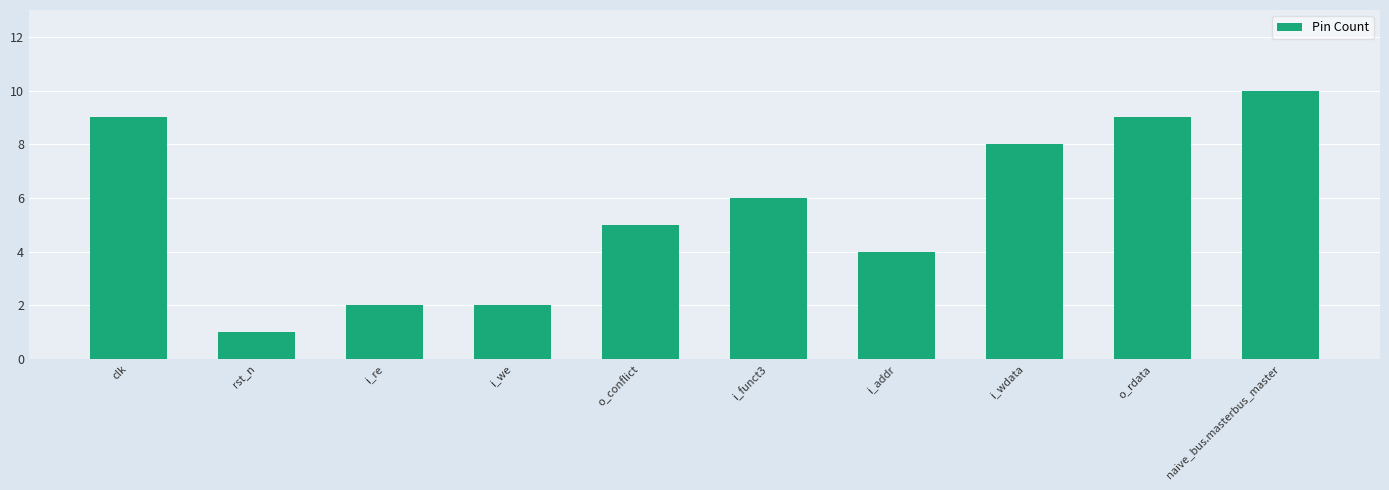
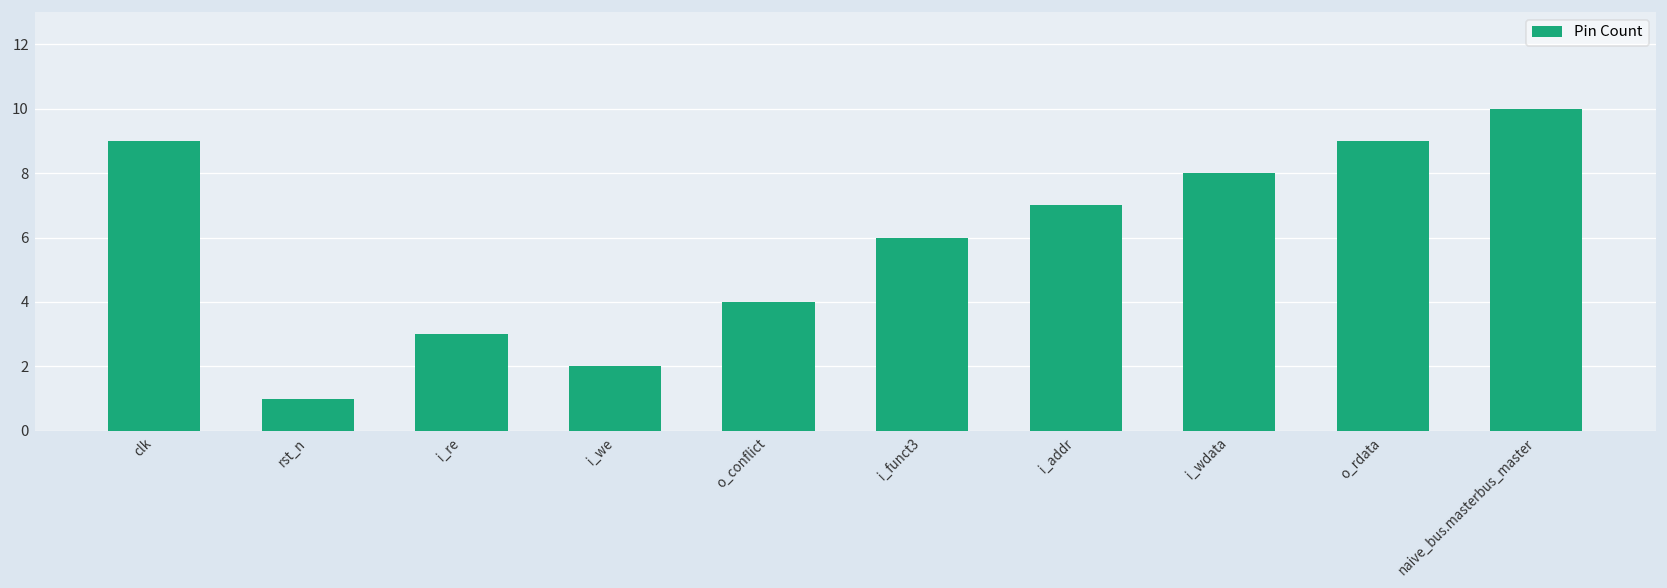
i_re: 2 -> 3
o_conflict: 5 -> 4
i_addr: 4 -> 7
